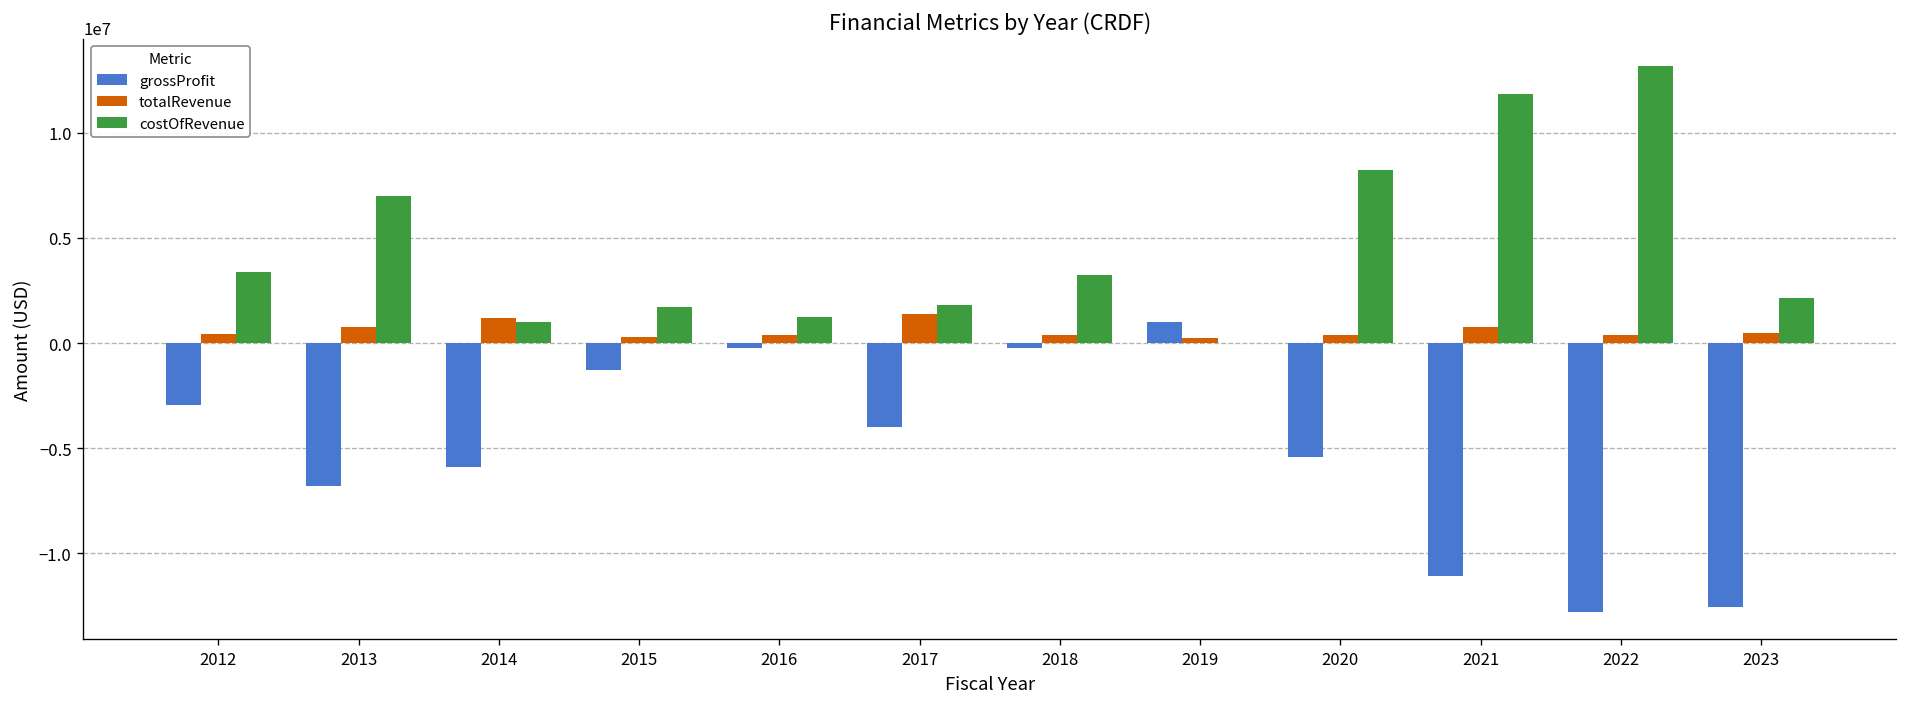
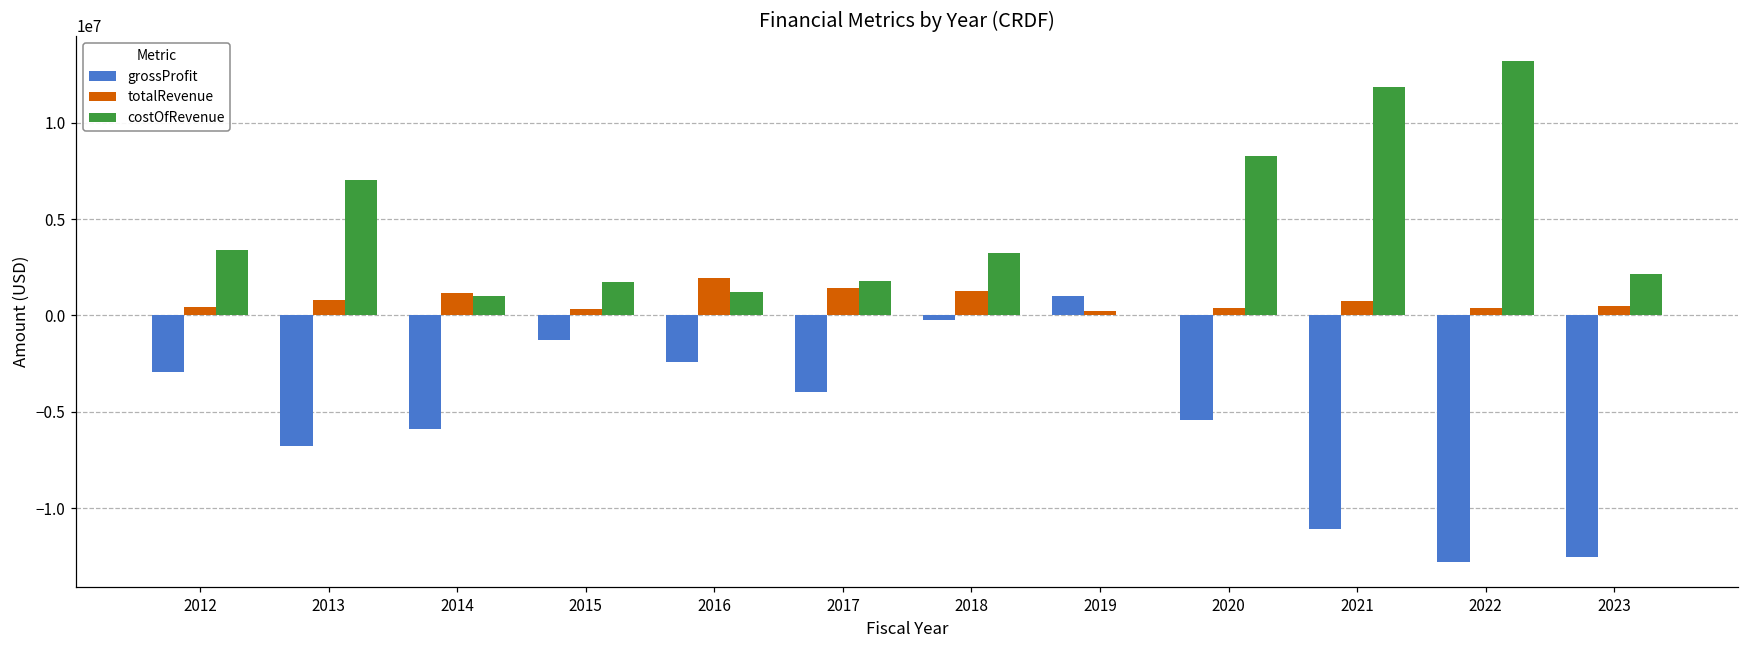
grossProfit, 2016: -200000 -> -2400000
totalRevenue, 2016: 400000 -> 1900000
totalRevenue, 2018: 400000 -> 1300000
